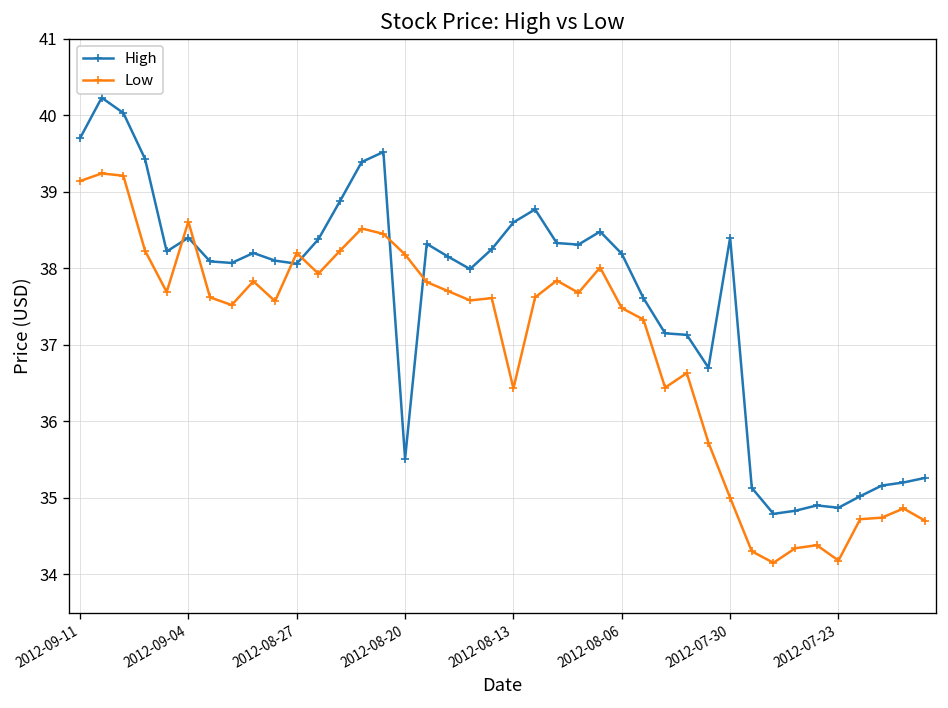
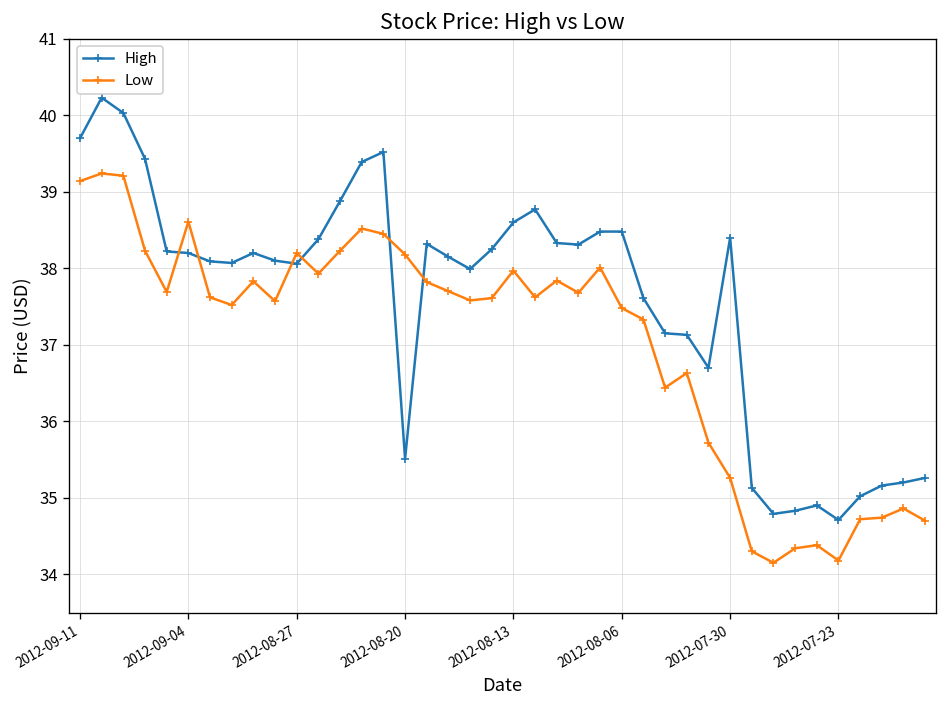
High, 2012-09-04: 38.4 -> 38.2
Low, 2012-08-13: 36.4 -> 38.0
High, 2012-08-06: 38.2 -> 38.5
Low, 2012-07-30: 35.0 -> 35.3
High, 2012-07-23: 34.9 -> 34.7
